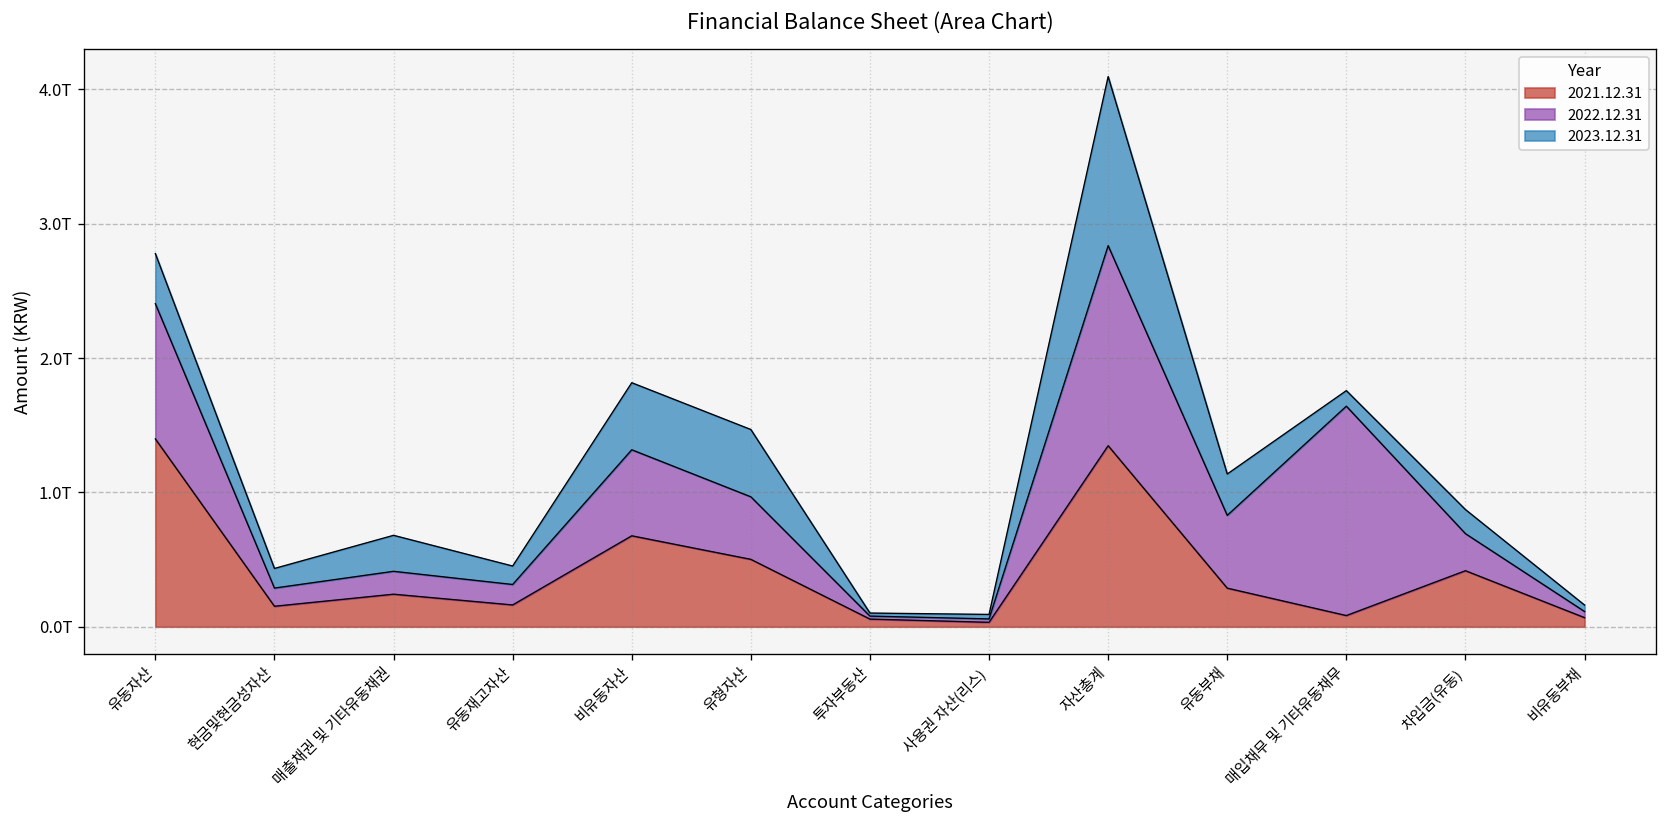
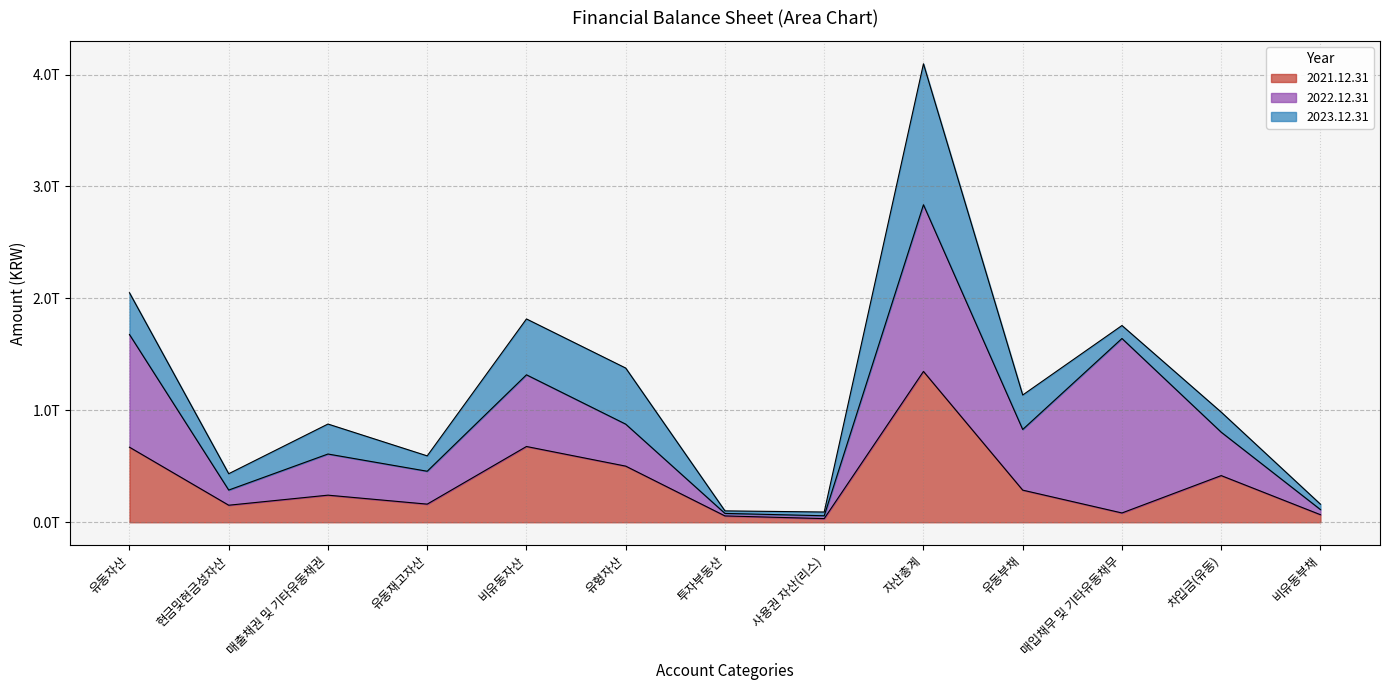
2021.12.31, 유동자산: 1.40T -> 0.67T
2022.12.31, 매출채권 및 기타유동채권: 0.17T -> 0.37T
2022.12.31, 유동재고자산: 0.15T -> 0.29T
2022.12.31, 유형자산: 0.47T -> 0.38T
2022.12.31, 차입금(유동): 0.28T -> 0.39T
